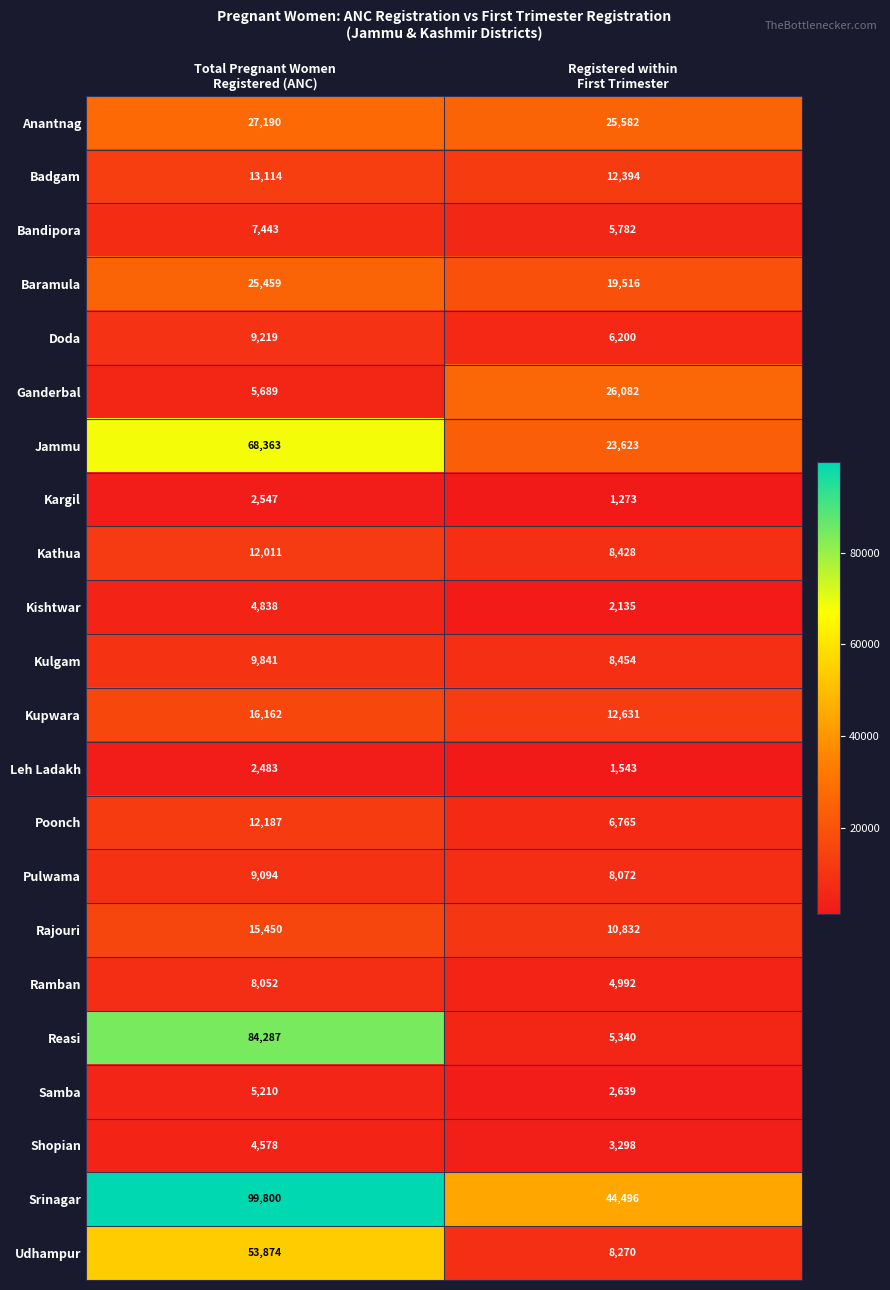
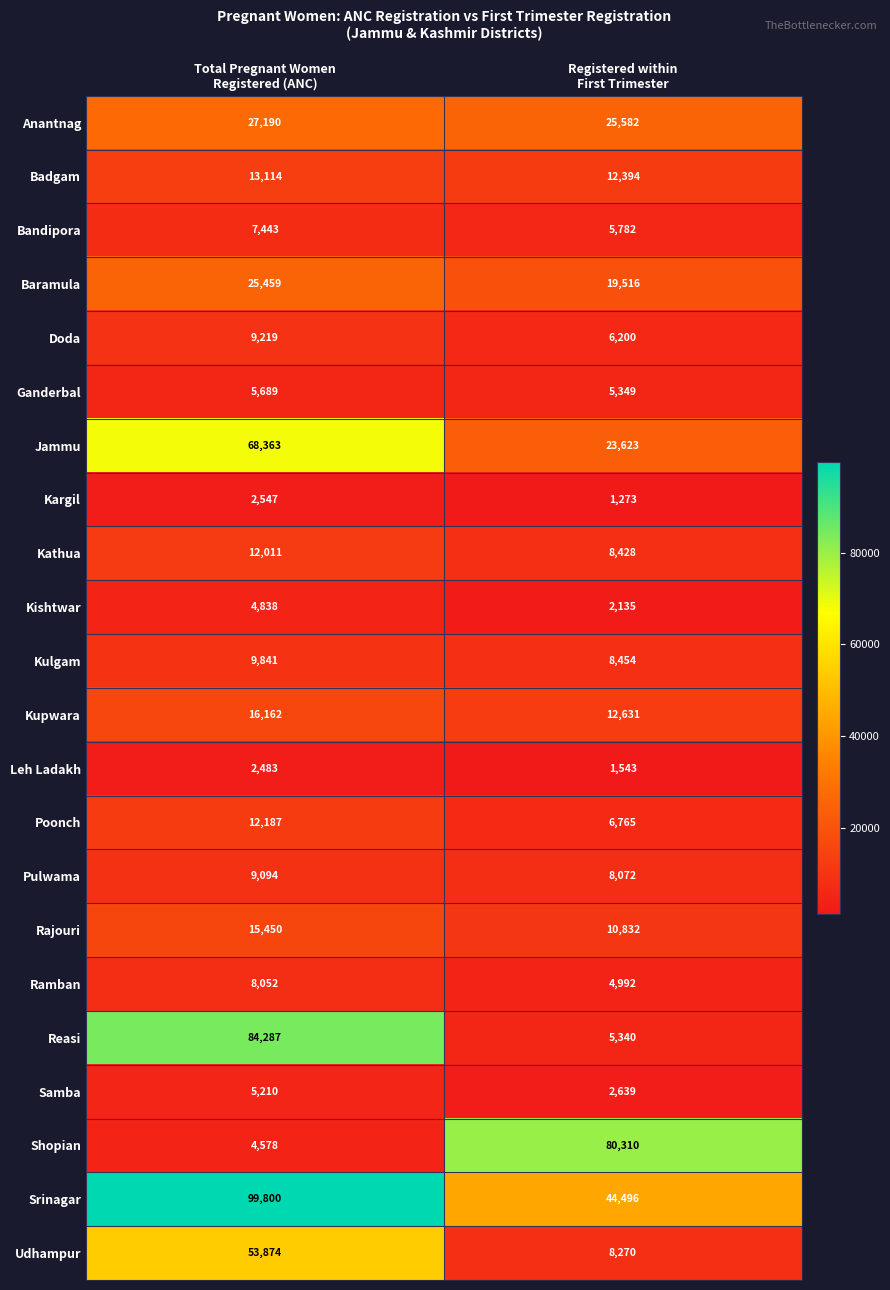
Ganderbal, Registered within First Trimester: 26,082 -> 5,349
Shopian, Registered within First Trimester: 3,298 -> 80,310
